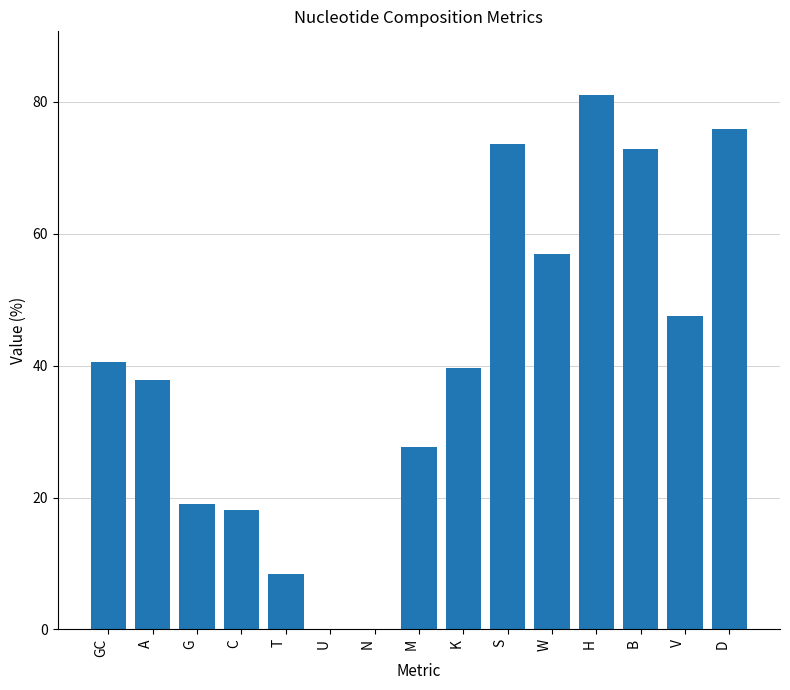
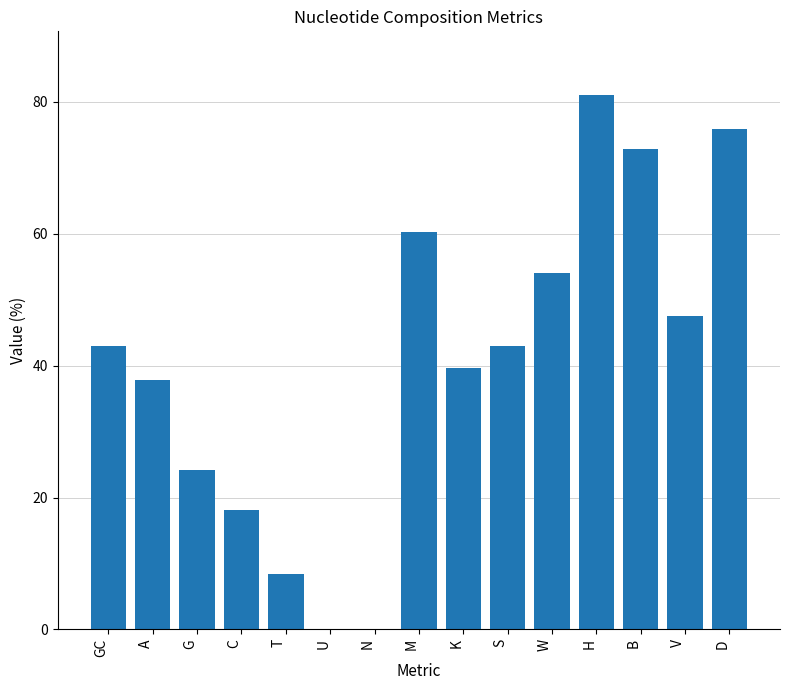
GC: 41 -> 43
G: 19 -> 24
M: 28 -> 60
S: 74 -> 43
W: 57 -> 54
